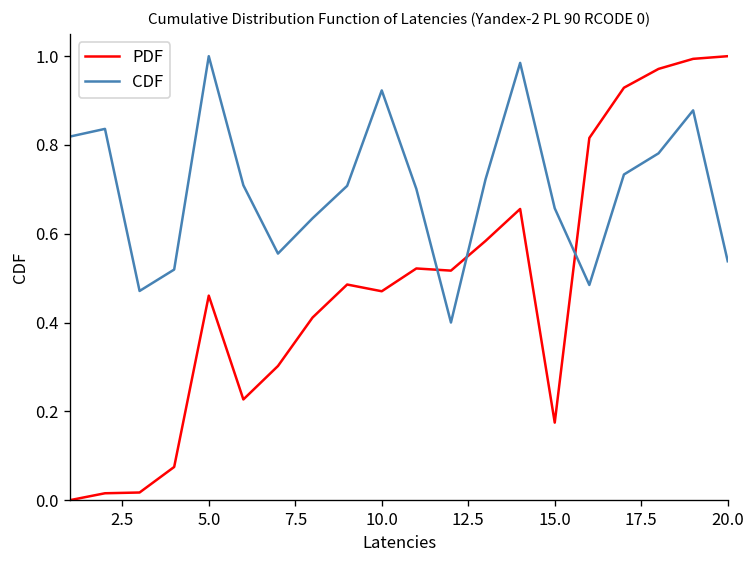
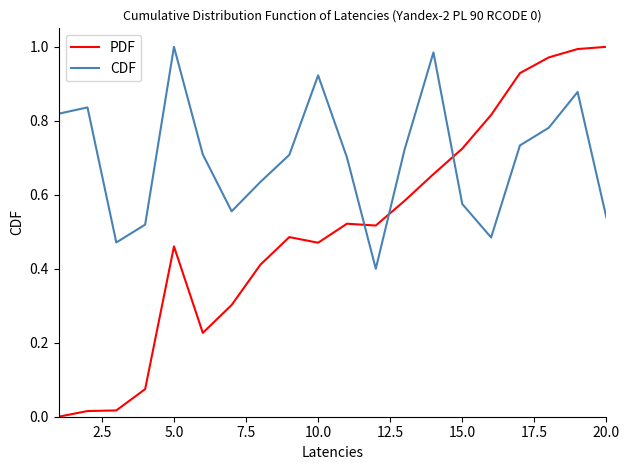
PDF, 15.0: 0.17 -> 0.72
CDF, 15.0: 0.66 -> 0.58
